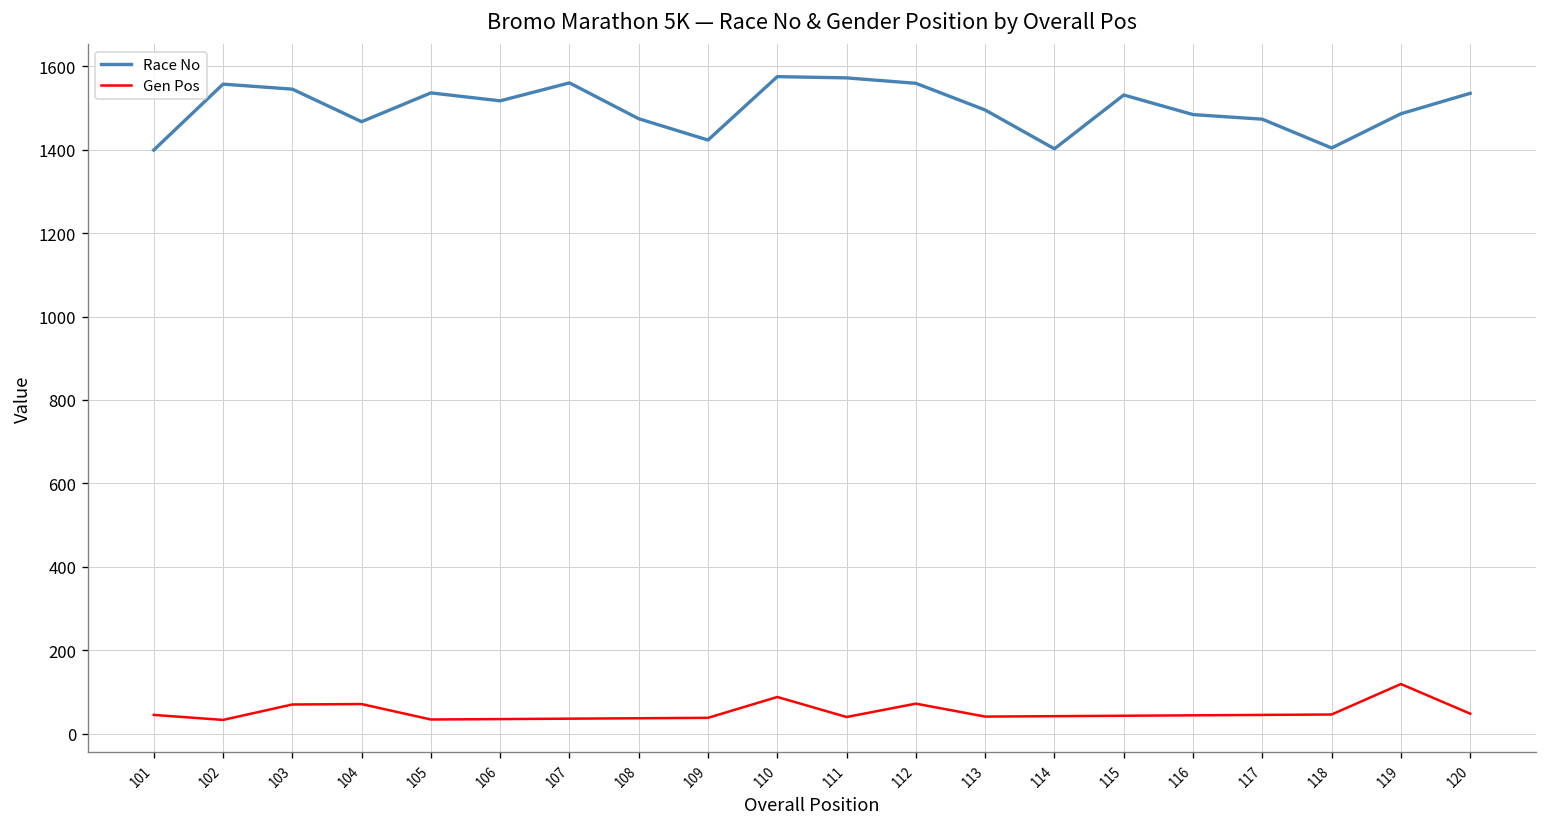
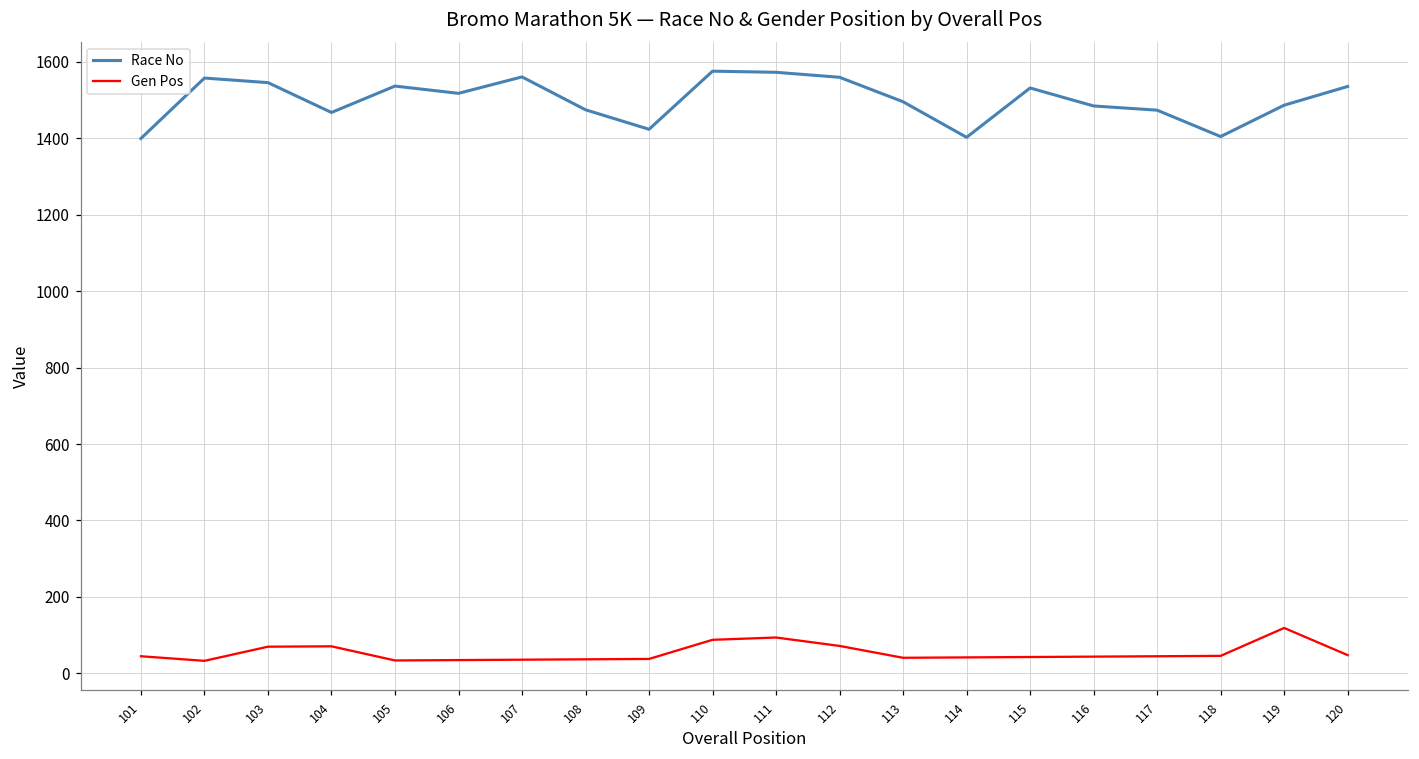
Gen Pos, 111: 40 -> 90
